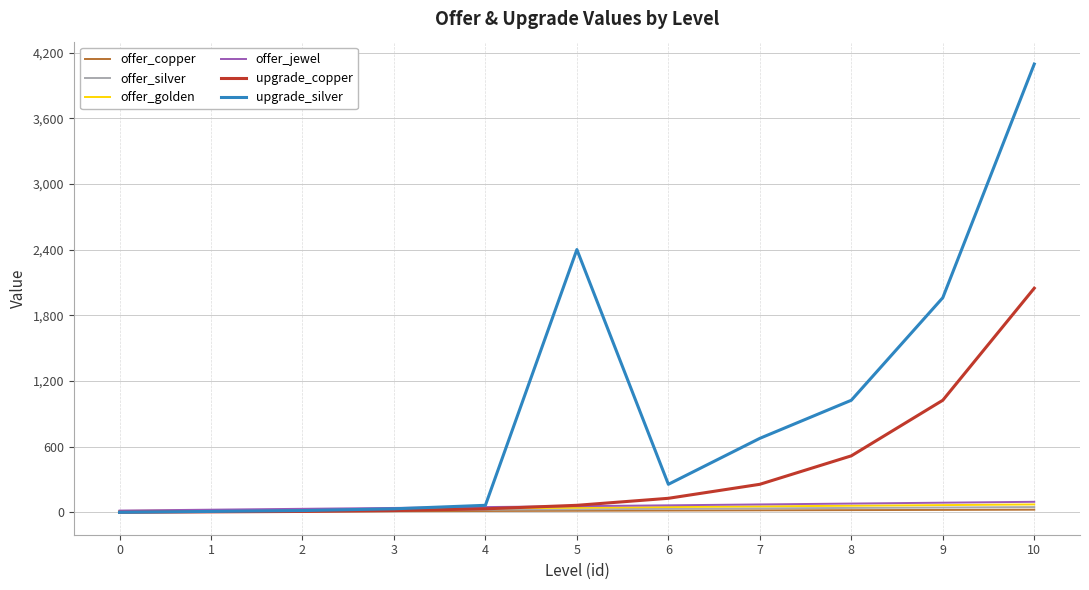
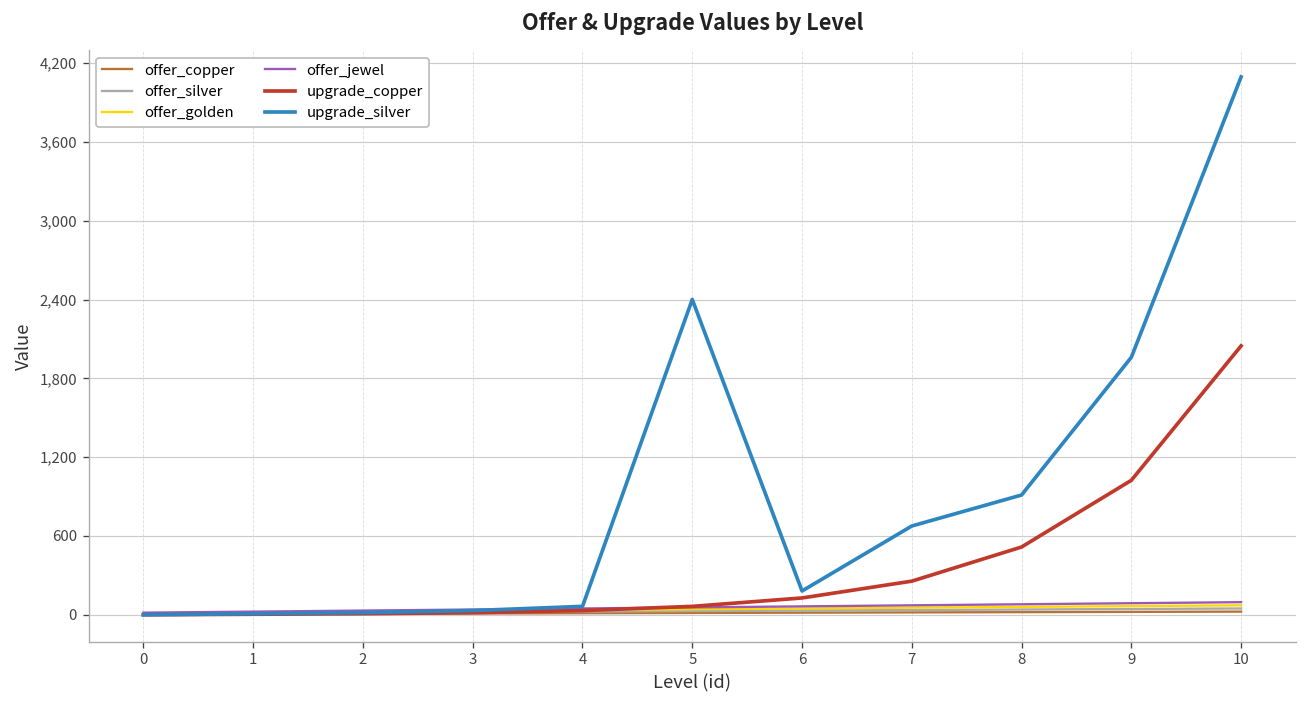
upgrade_silver, 6: 260 -> 180
upgrade_silver, 8: 1,020 -> 910
